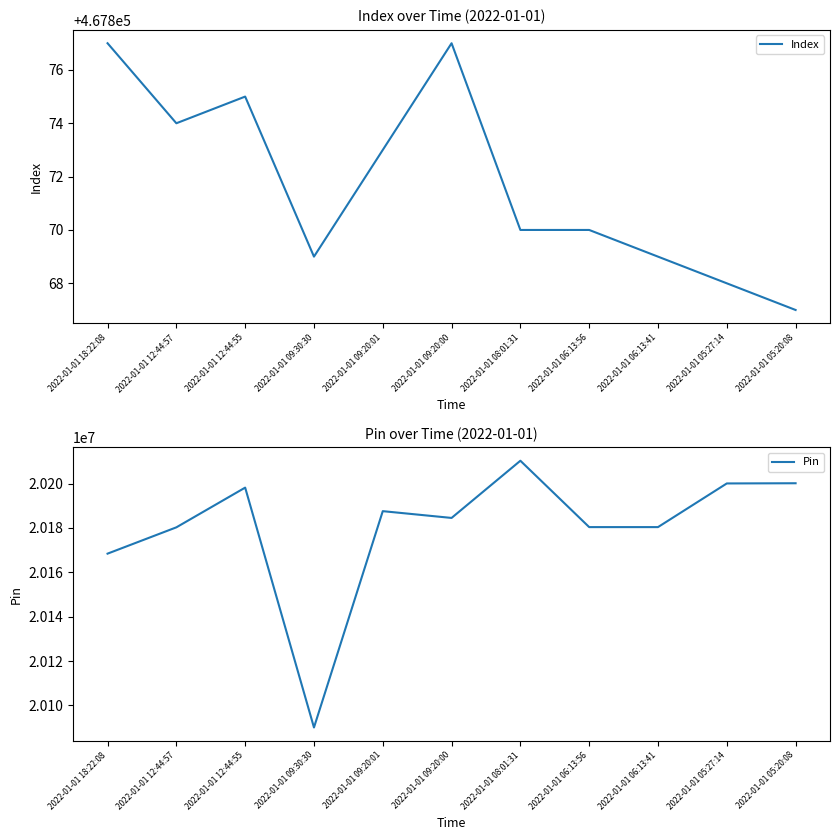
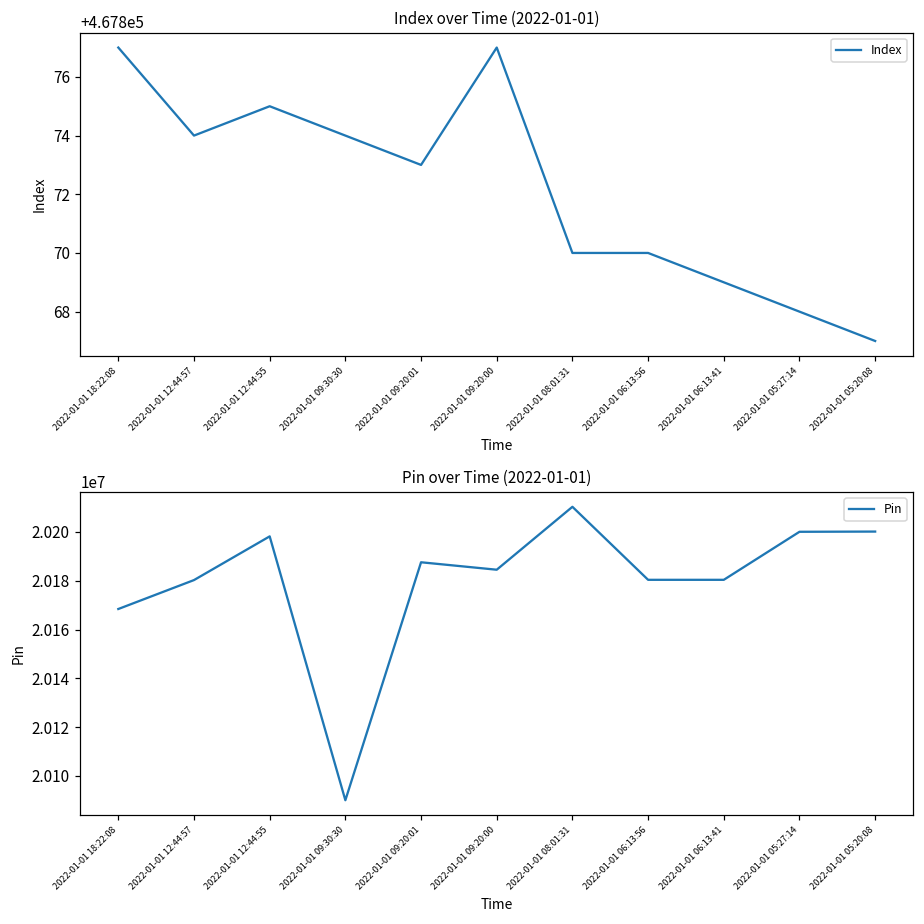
Index over Time (2022-01-01), 2022-01-01 09:30:30: 467869 -> 467874
